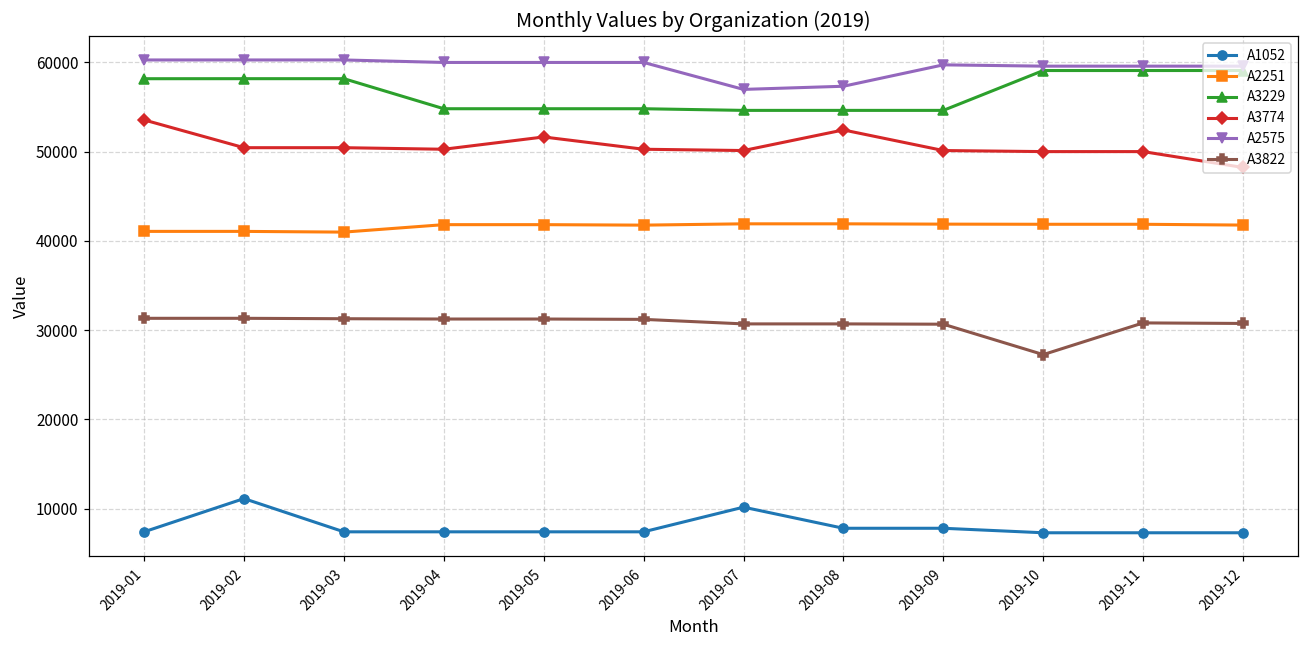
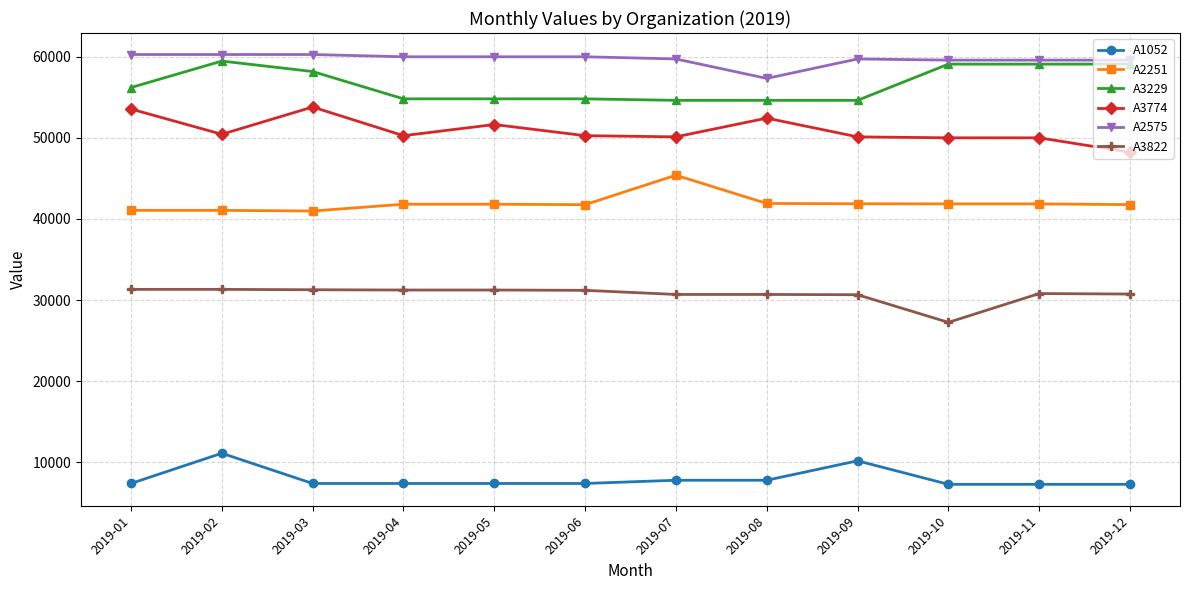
A3229, 2019-01: 58000 -> 56000
A3229, 2019-02: 58000 -> 59000
A3774, 2019-03: 50000 -> 54000
A1052, 2019-07: 10000 -> 8000
A2251, 2019-07: 42000 -> 45000
A2575, 2019-07: 57000 -> 60000
A1052, 2019-09: 8000 -> 10000
